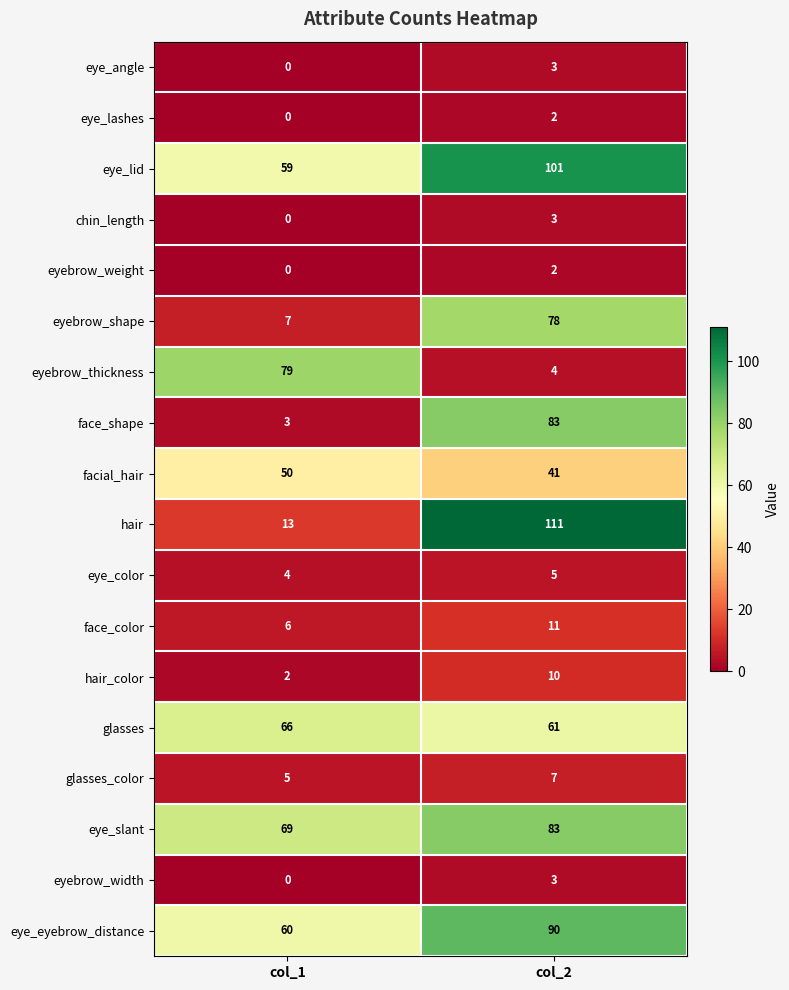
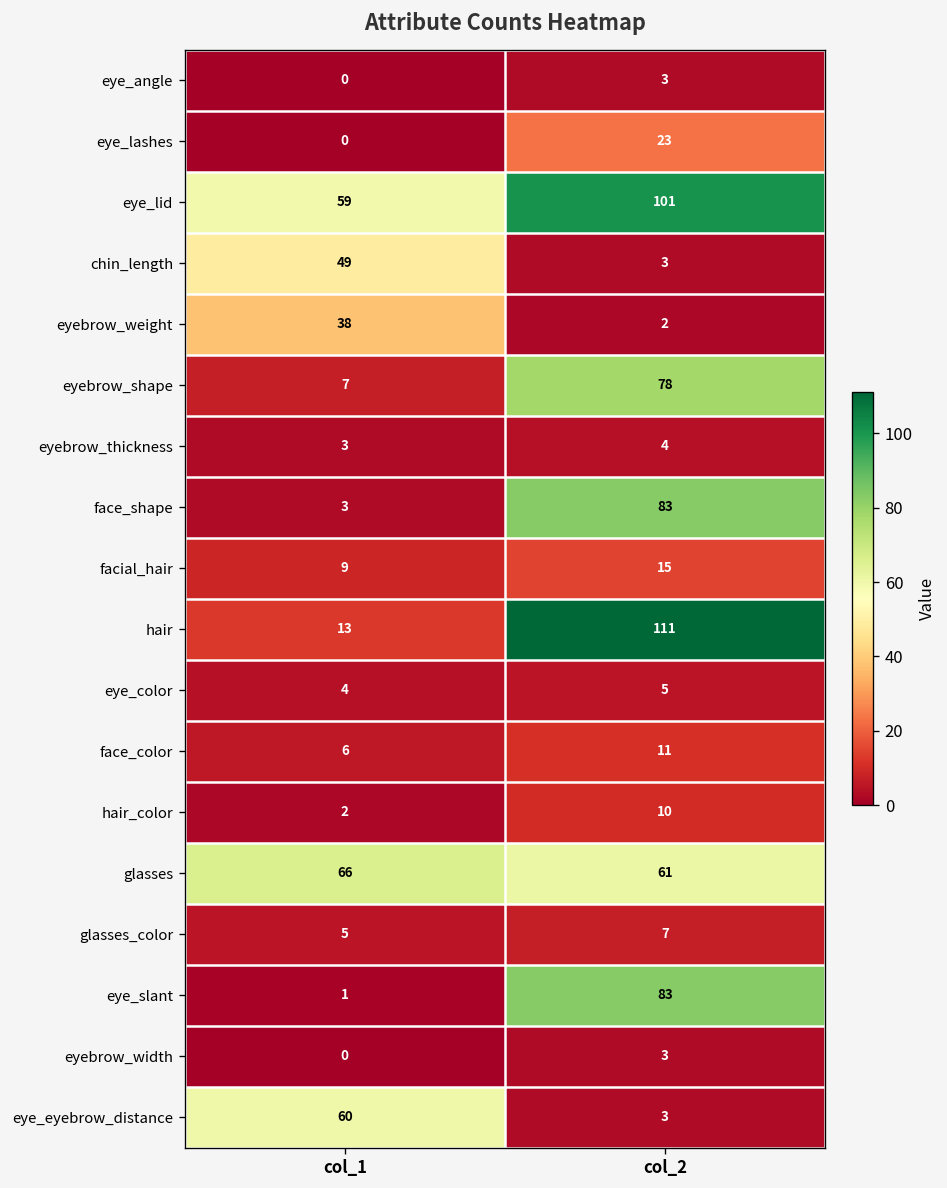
eye_lashes, col_2: 2 -> 23
chin_length, col_1: 0 -> 49
eyebrow_weight, col_1: 0 -> 38
eyebrow_thickness, col_1: 79 -> 3
facial_hair, col_1: 50 -> 9
facial_hair, col_2: 41 -> 15
eye_slant, col_1: 69 -> 1
eye_eyebrow_distance, col_2: 90 -> 3
